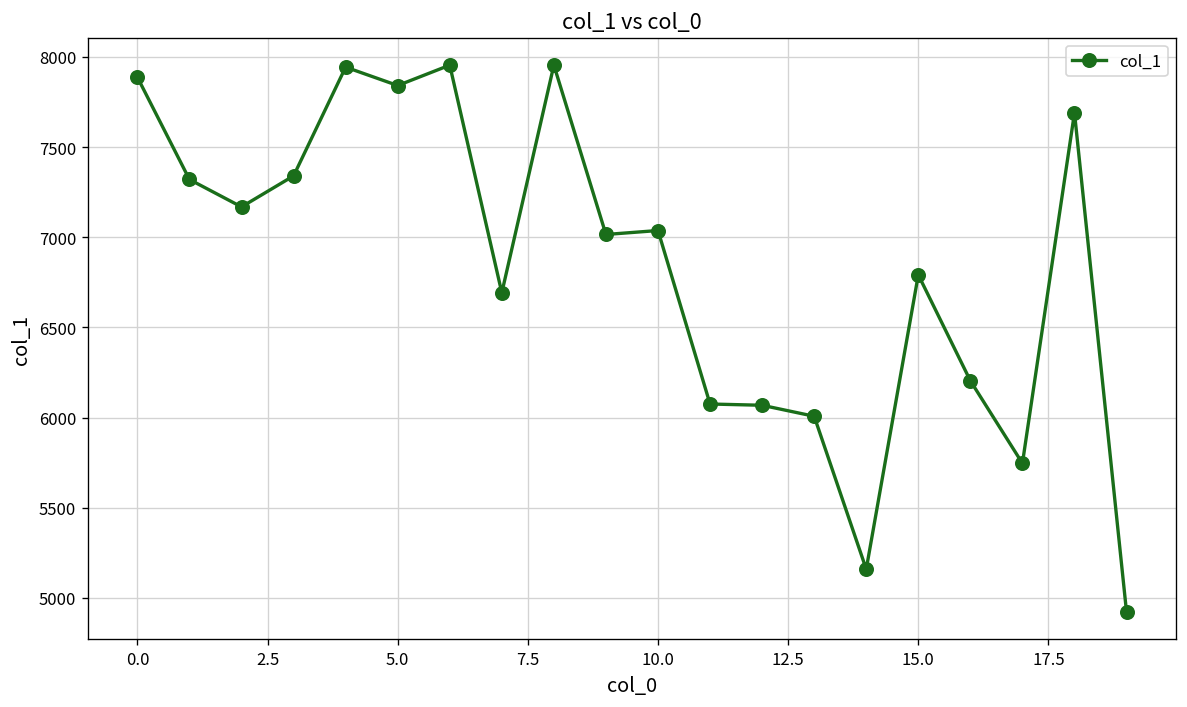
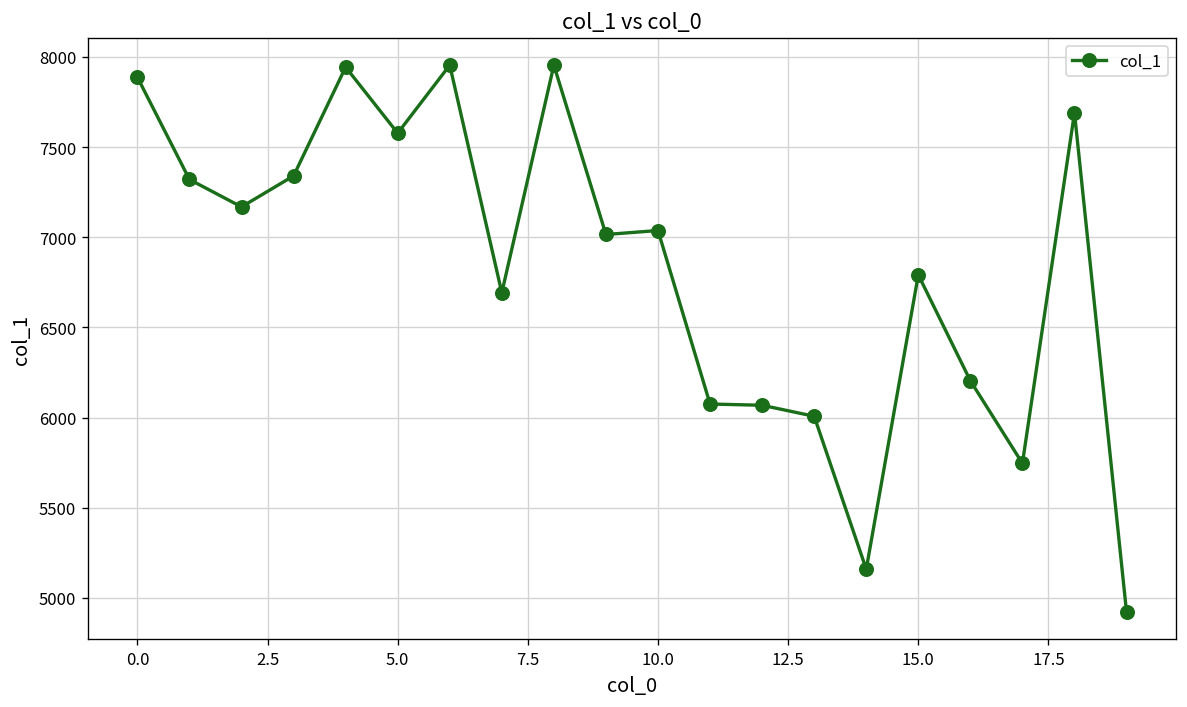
5.0: 7840 -> 7580
